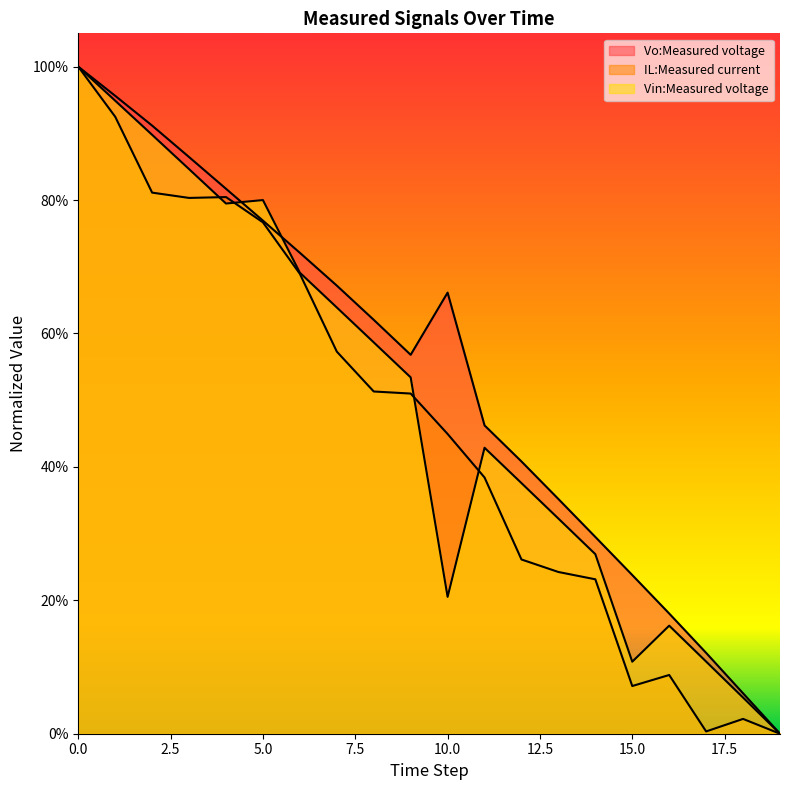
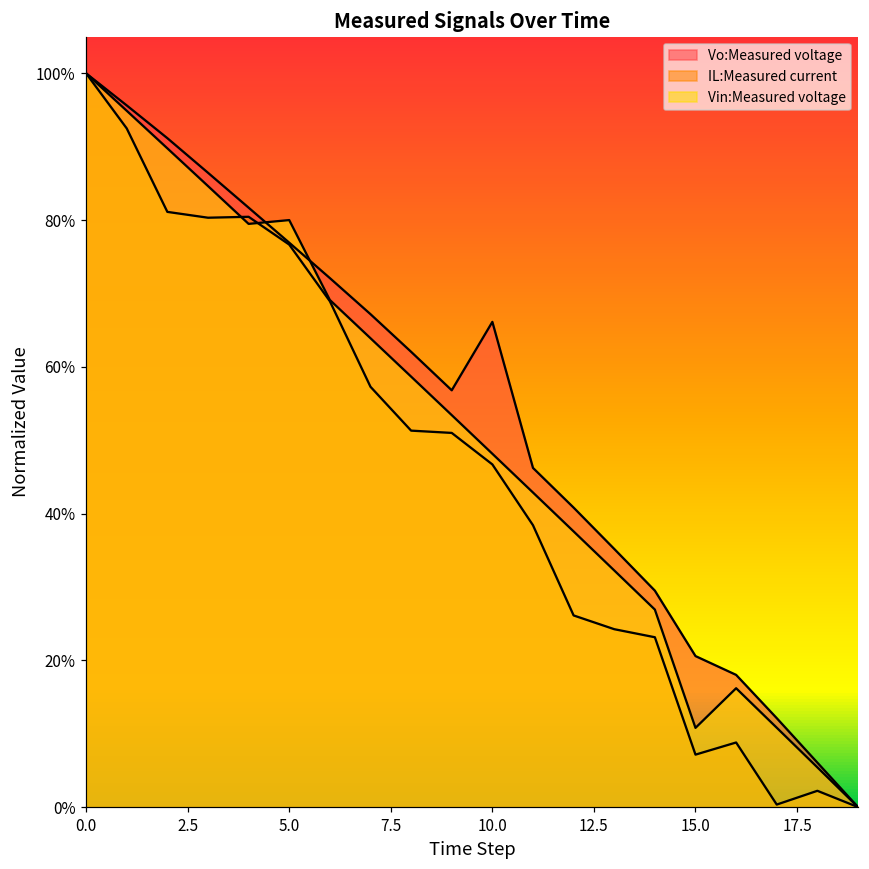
IL:Measured current, 10.0: 45% -> 47%
Vin:Measured voltage, 10.0: 21% -> 48%
Vo:Measured voltage, 15.0: 24% -> 21%
